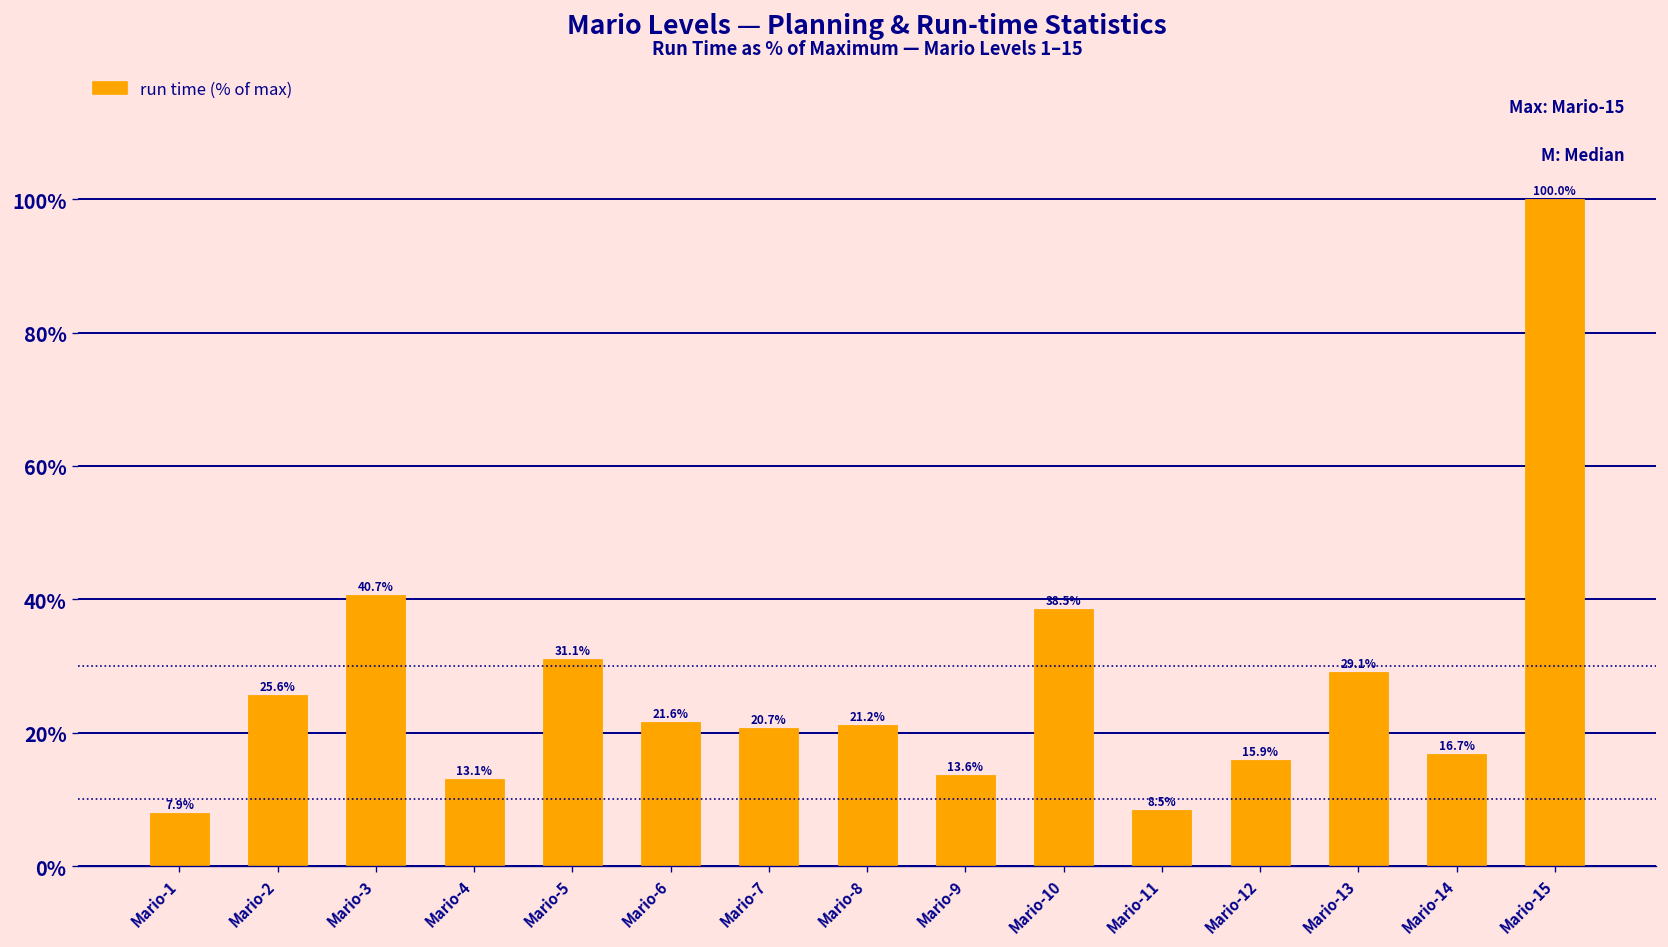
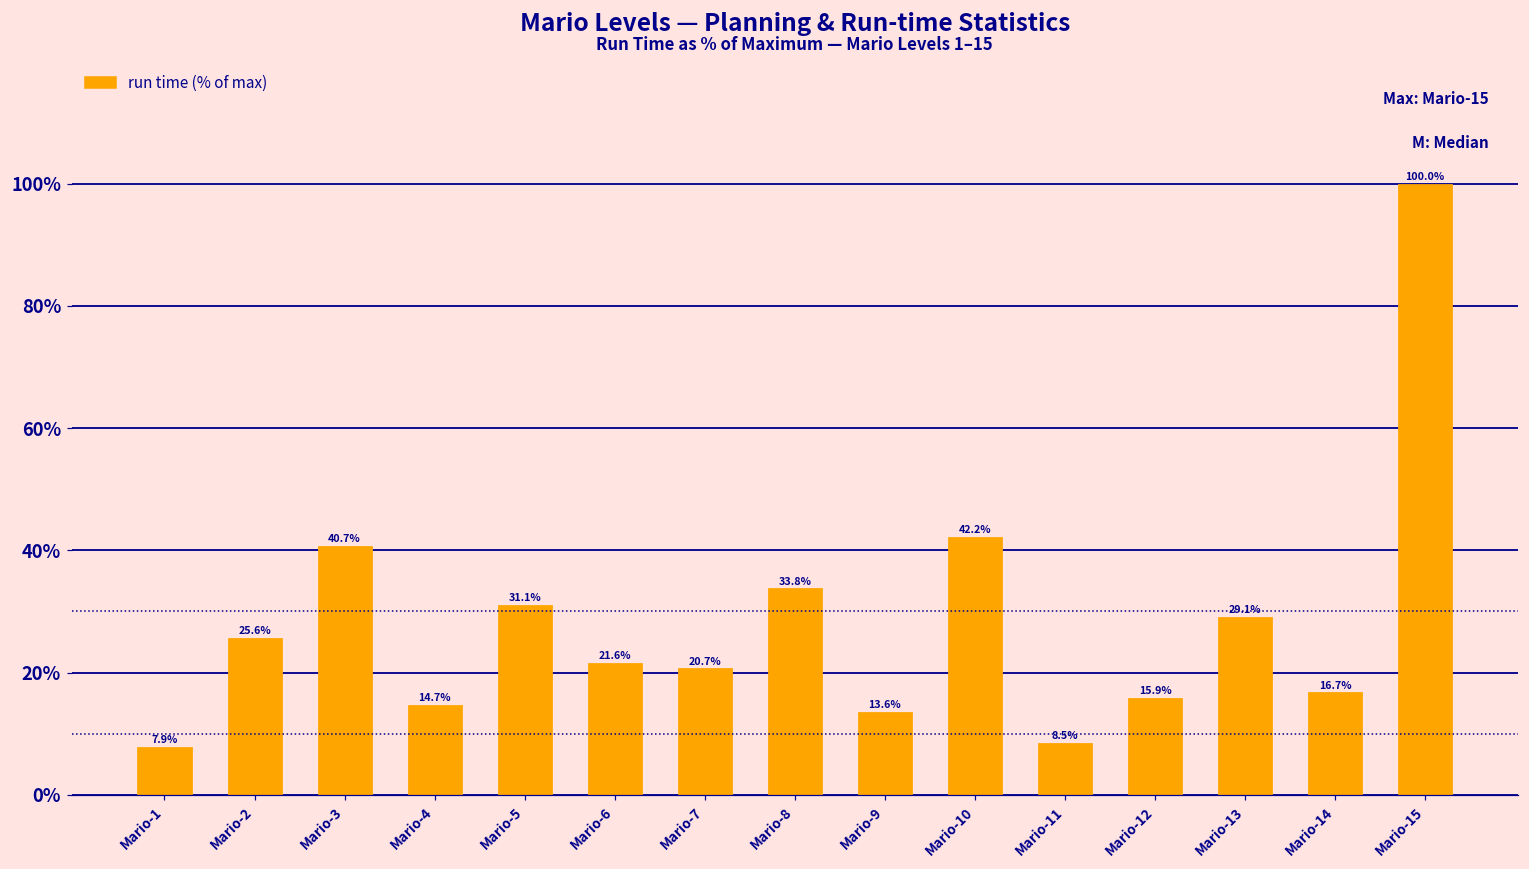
Mario-4: 13.1% -> 14.7%
Mario-8: 21.2% -> 33.8%
Mario-10: 38.5% -> 42.2%
